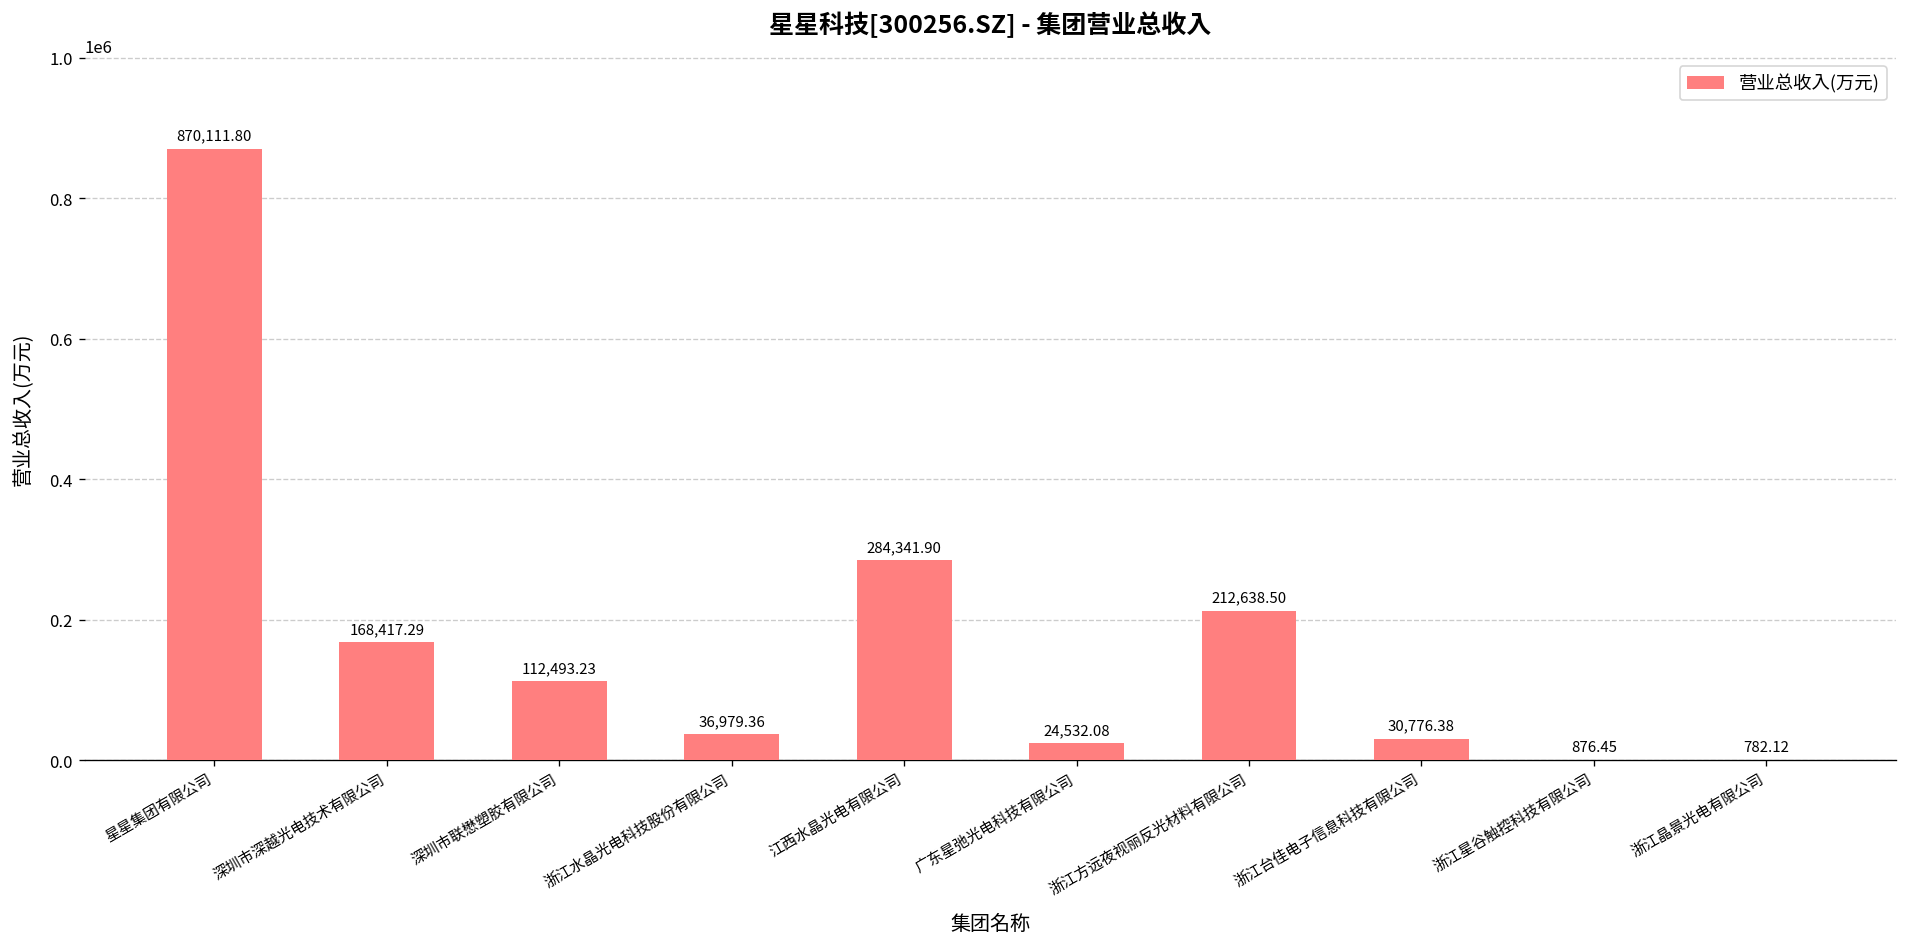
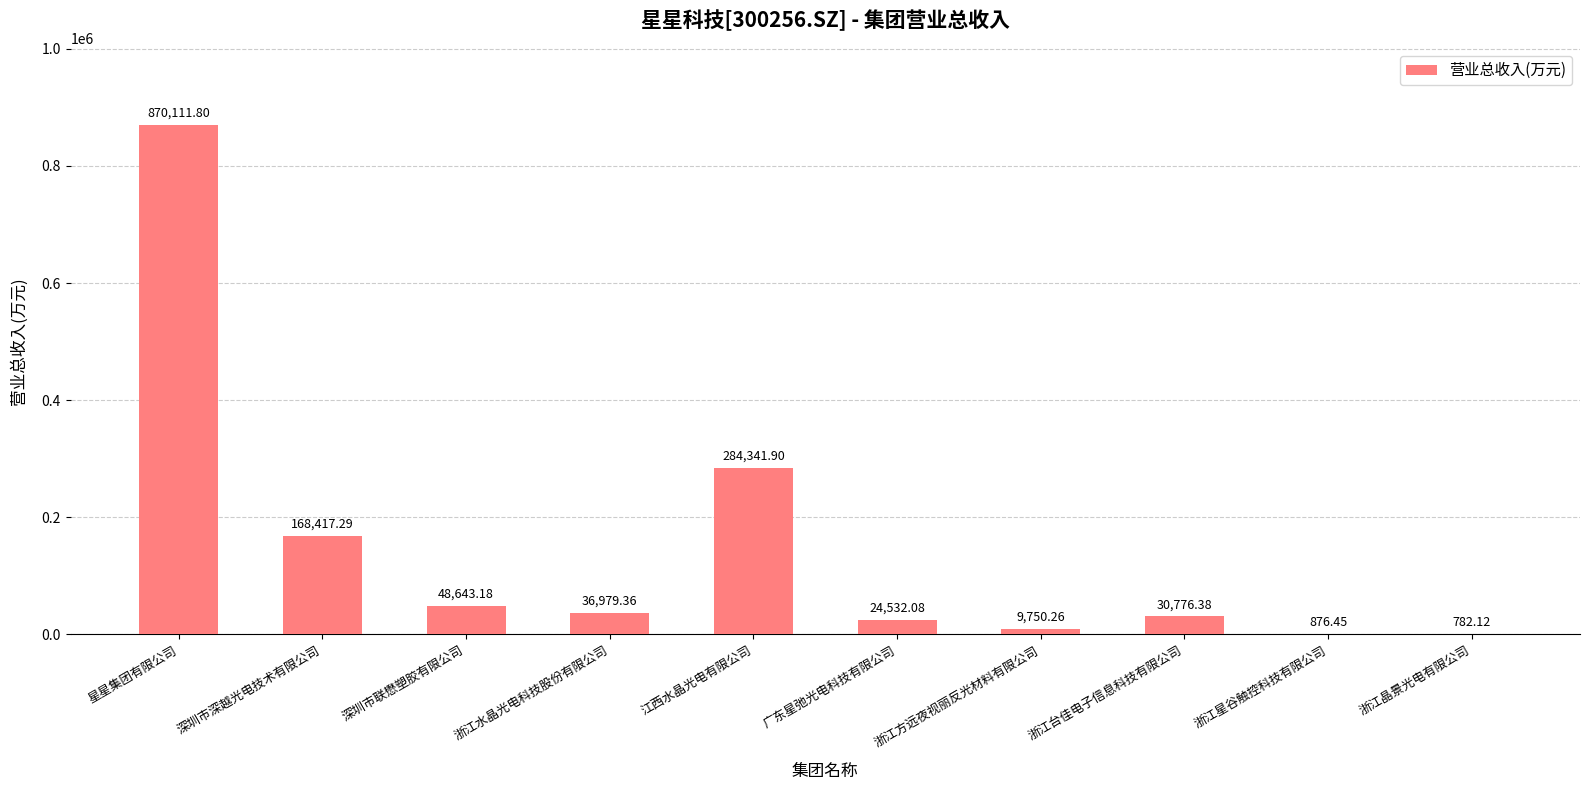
深圳市联懋塑胶有限公司: 112,493.23 -> 48,643.18
浙江方远夜视丽反光材料有限公司: 212,638.50 -> 9,750.26
